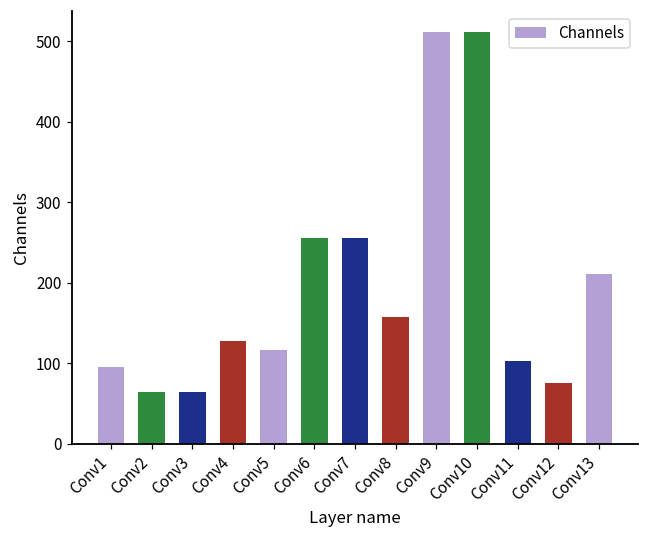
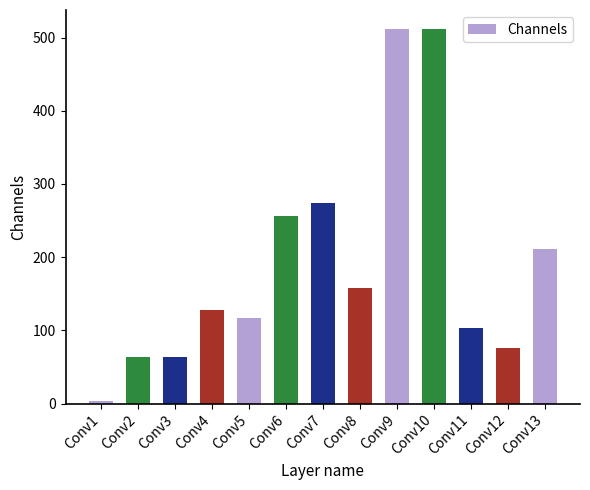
Conv1: 100 -> 0
Conv7: 260 -> 270
